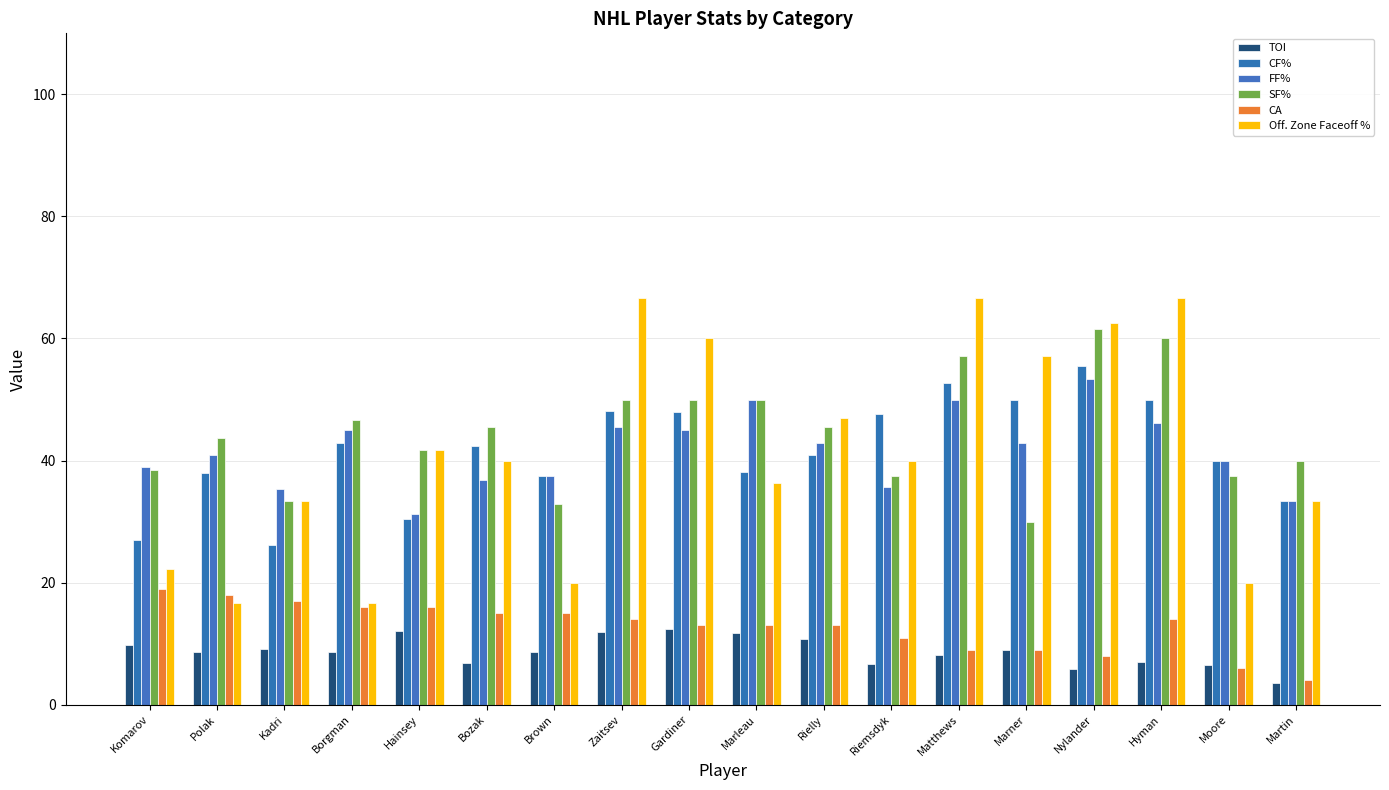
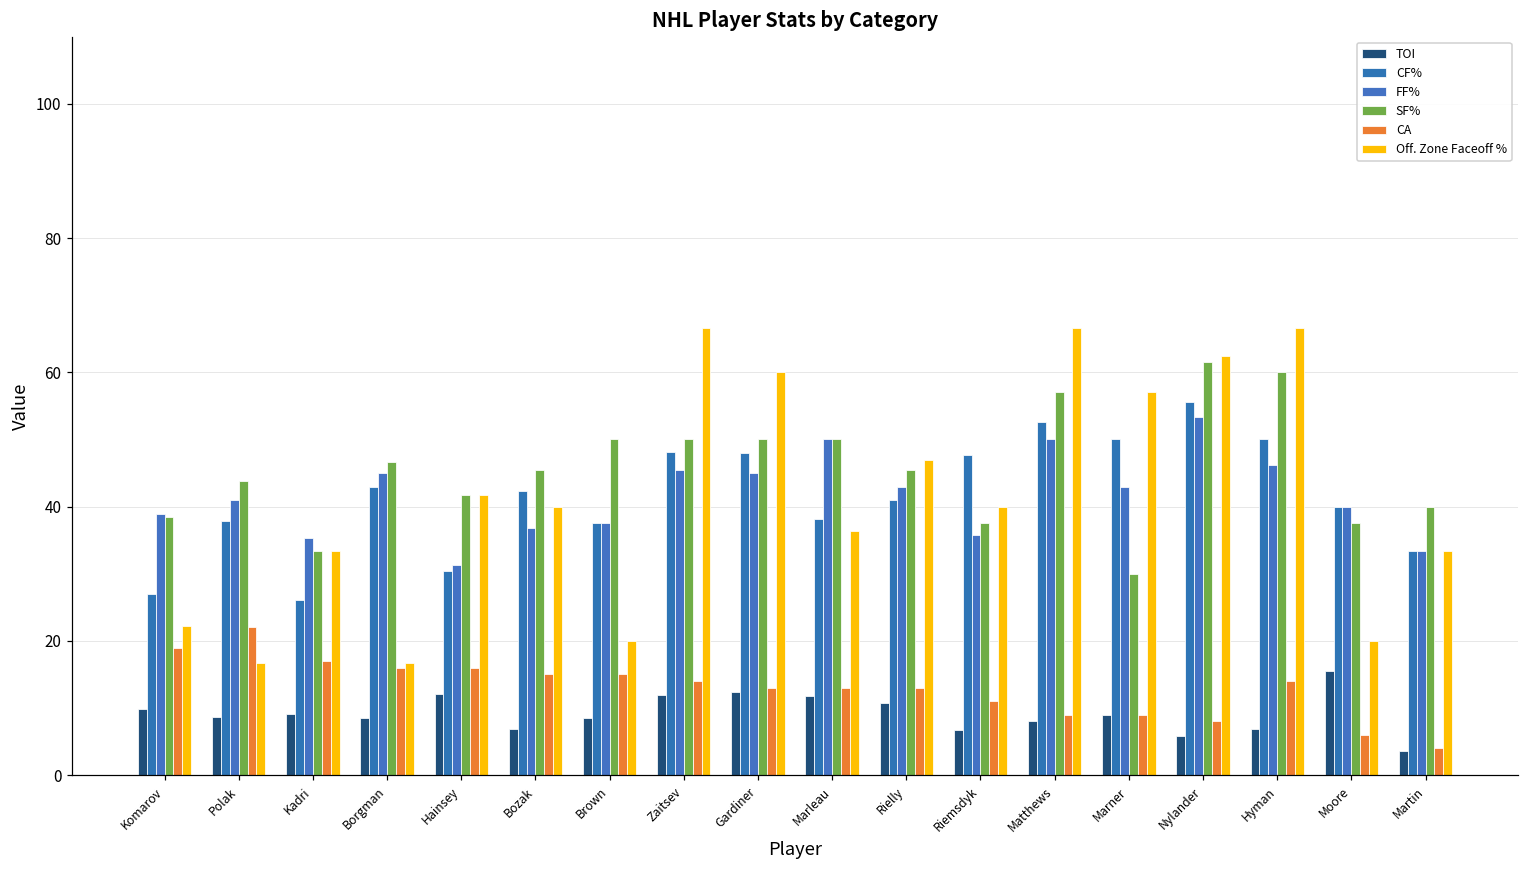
CA, Polak: 18 -> 22
SF%, Brown: 33 -> 50
TOI, Moore: 6 -> 15
